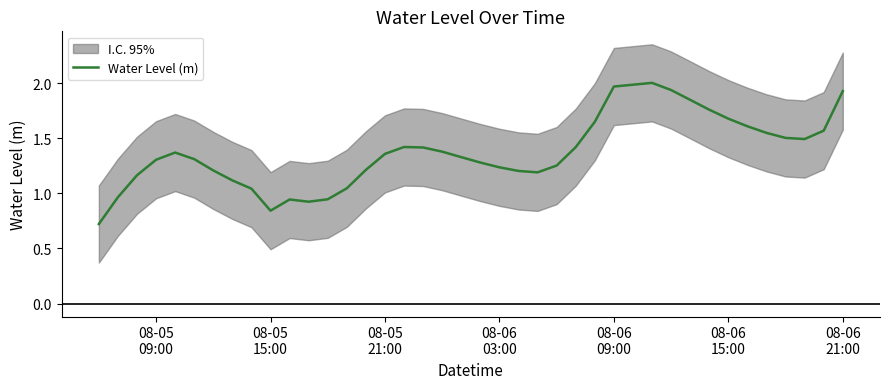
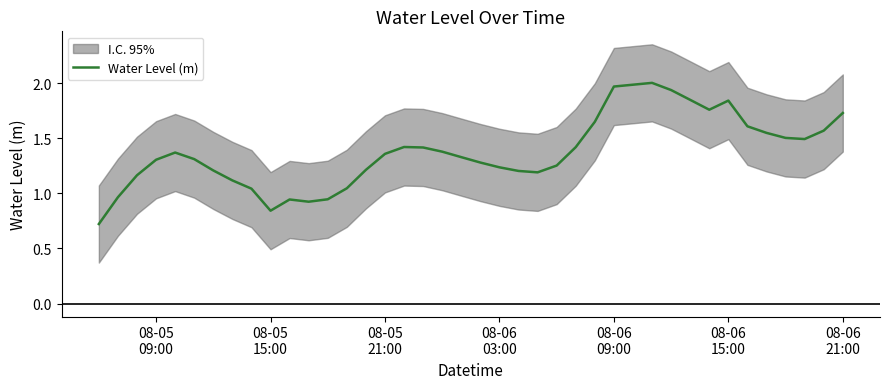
Water Level (m), 08-06 15:00: 1.68 -> 1.84
Water Level (m), 08-06 21:00: 1.93 -> 1.73
